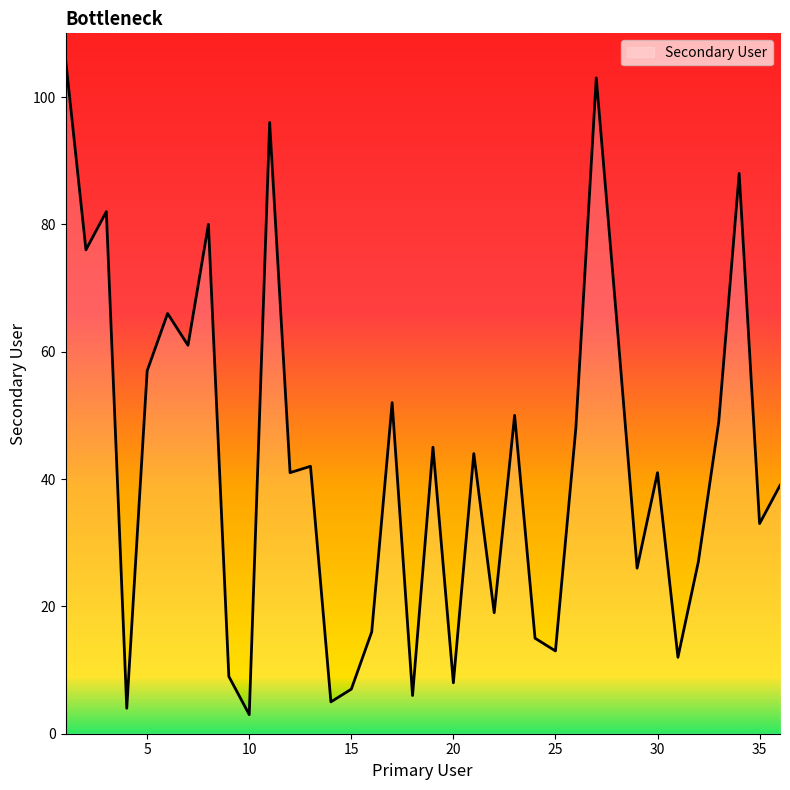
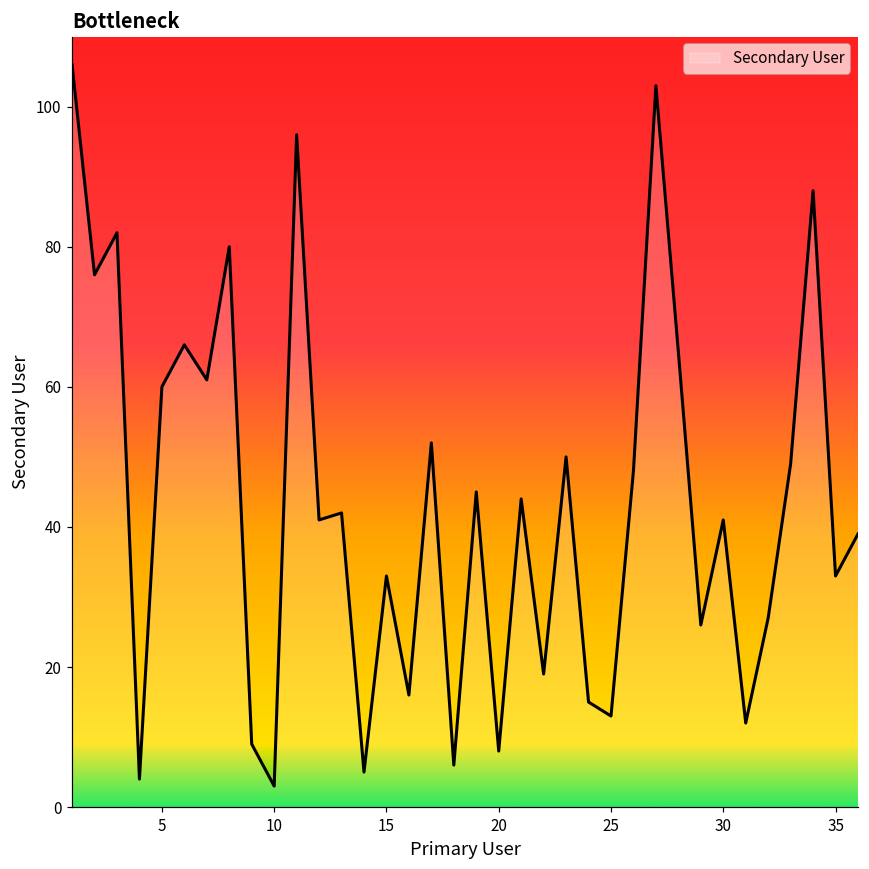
5: 57 -> 60
15: 7 -> 33
